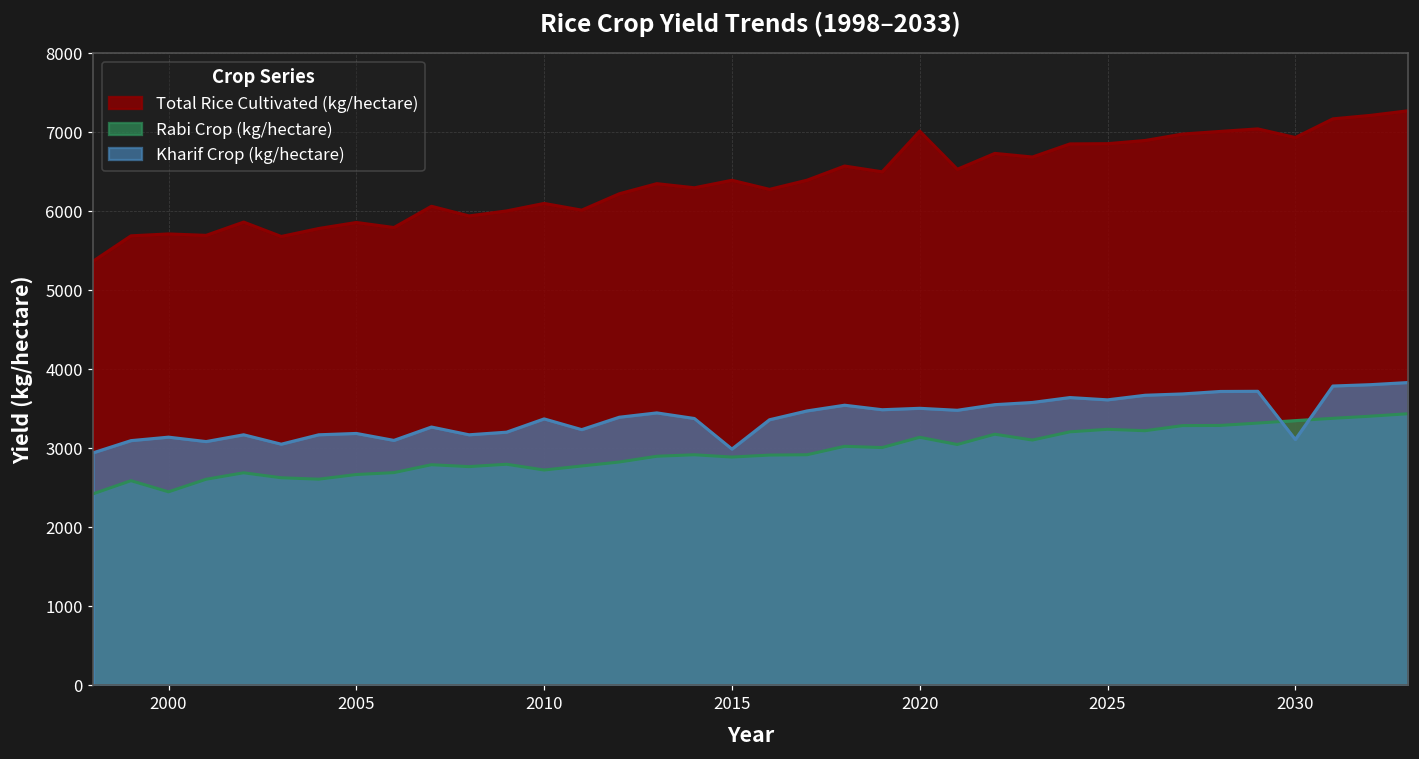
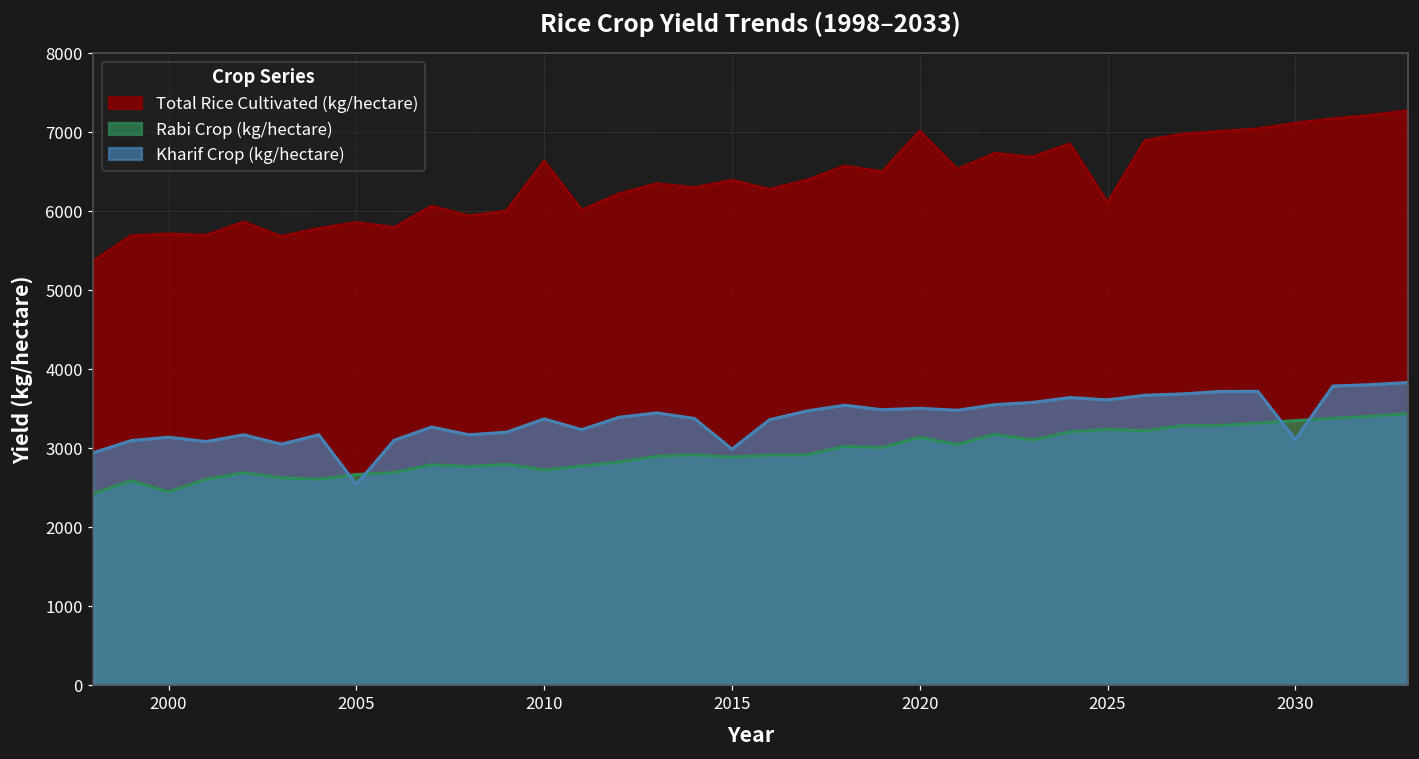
Kharif Crop (kg/hectare), 2005: 3200 -> 2500
Total Rice Cultivated (kg/hectare), 2010: 6100 -> 6600
Total Rice Cultivated (kg/hectare), 2025: 6900 -> 6100
Total Rice Cultivated (kg/hectare), 2030: 6900 -> 7100
